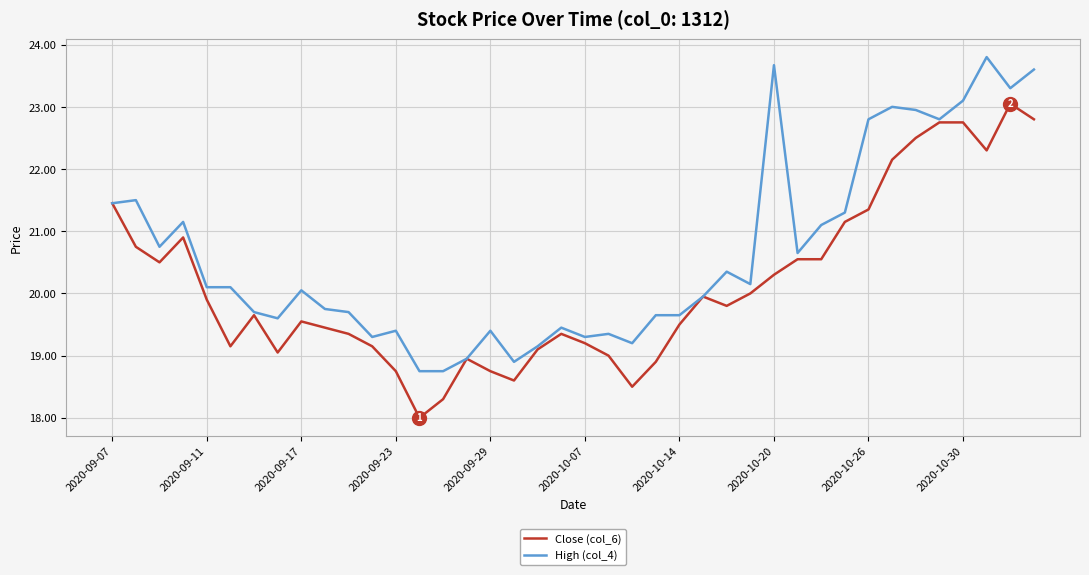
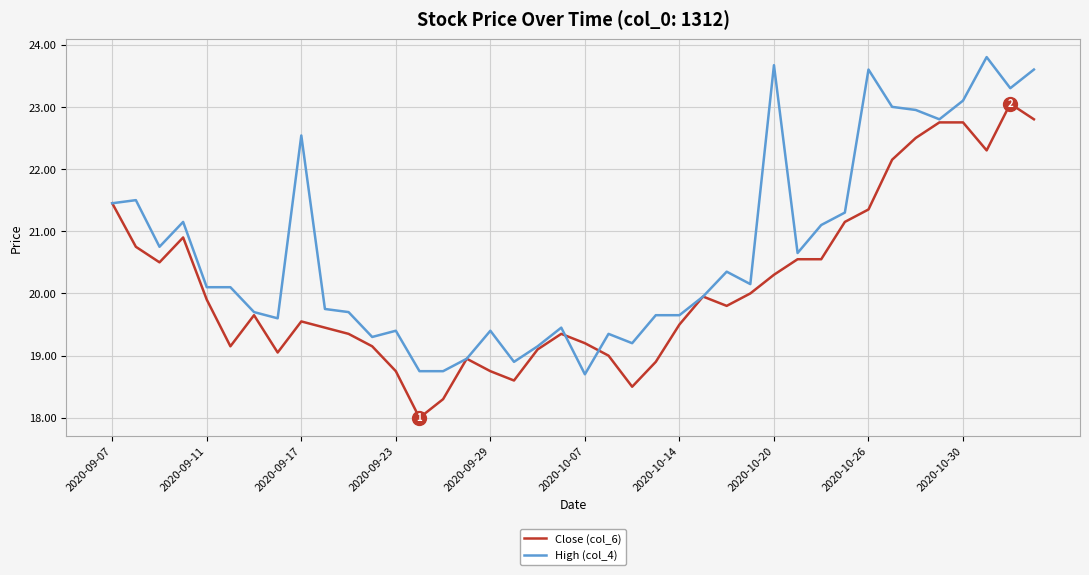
High (col_4), 2020-09-17: 20.1 -> 22.5
High (col_4), 2020-10-07: 19.3 -> 18.7
High (col_4), 2020-10-26: 22.8 -> 23.6
